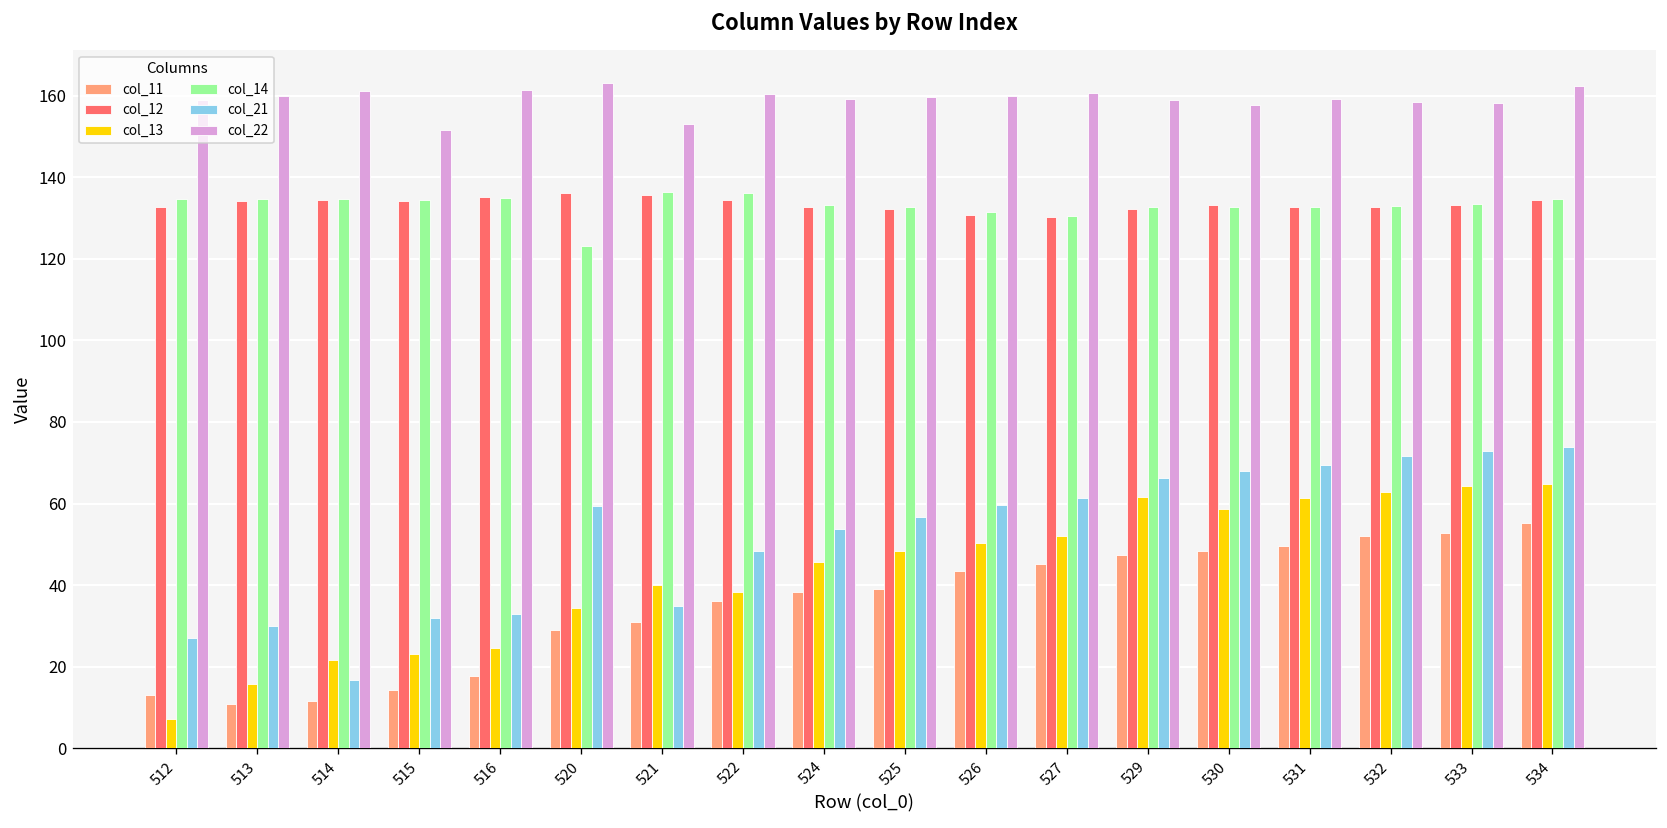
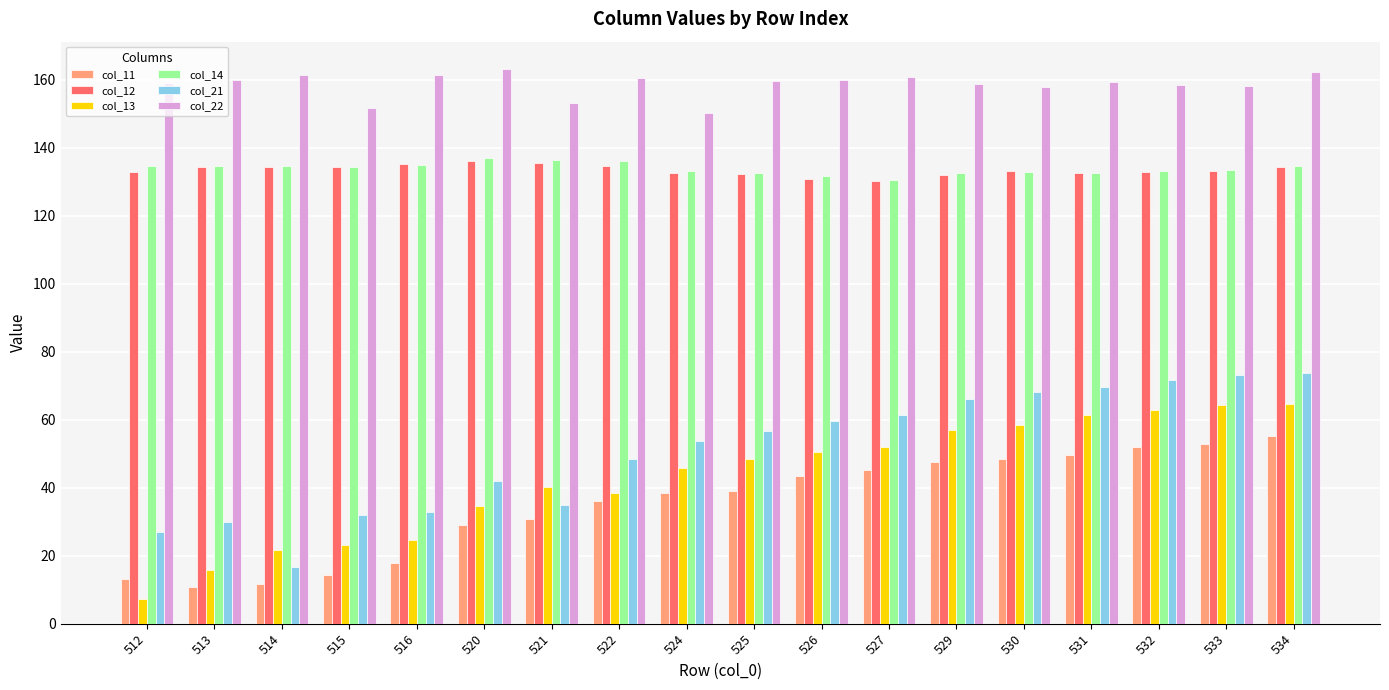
col_14, 520: 123 -> 137
col_21, 520: 59 -> 42
col_22, 524: 159 -> 150
col_13, 529: 62 -> 57
